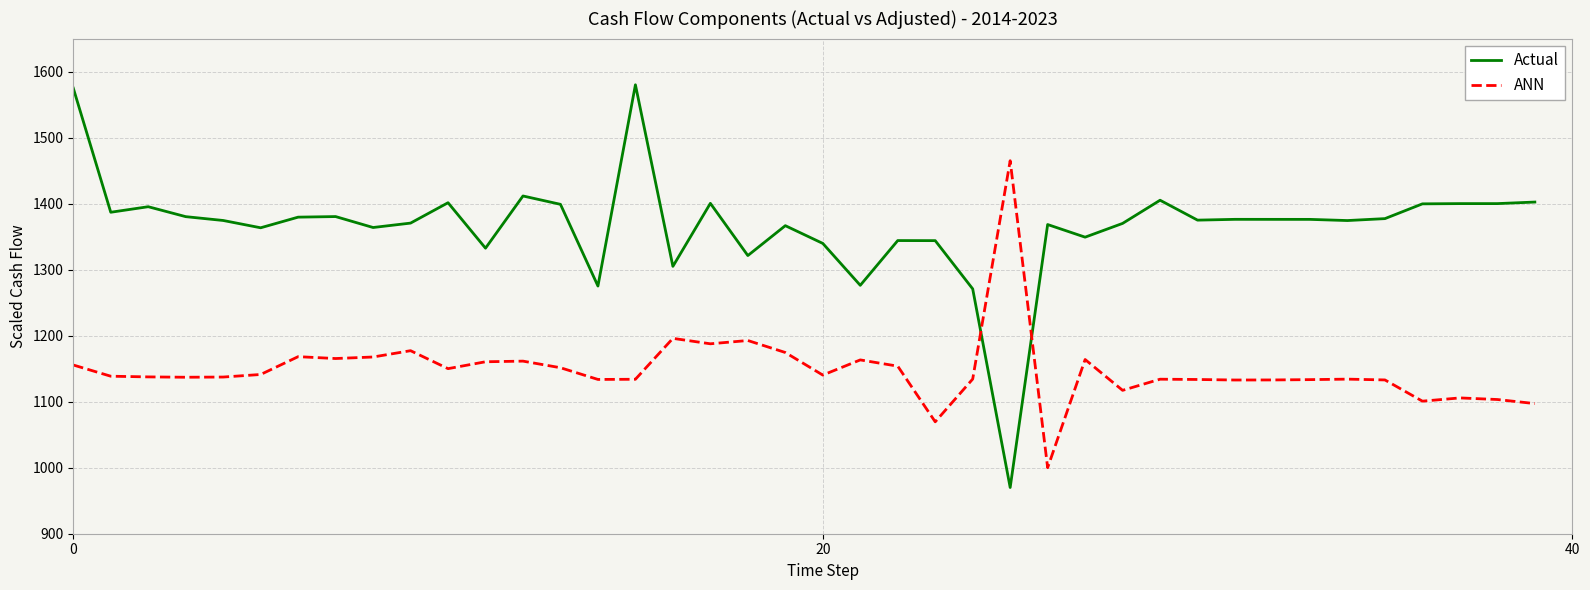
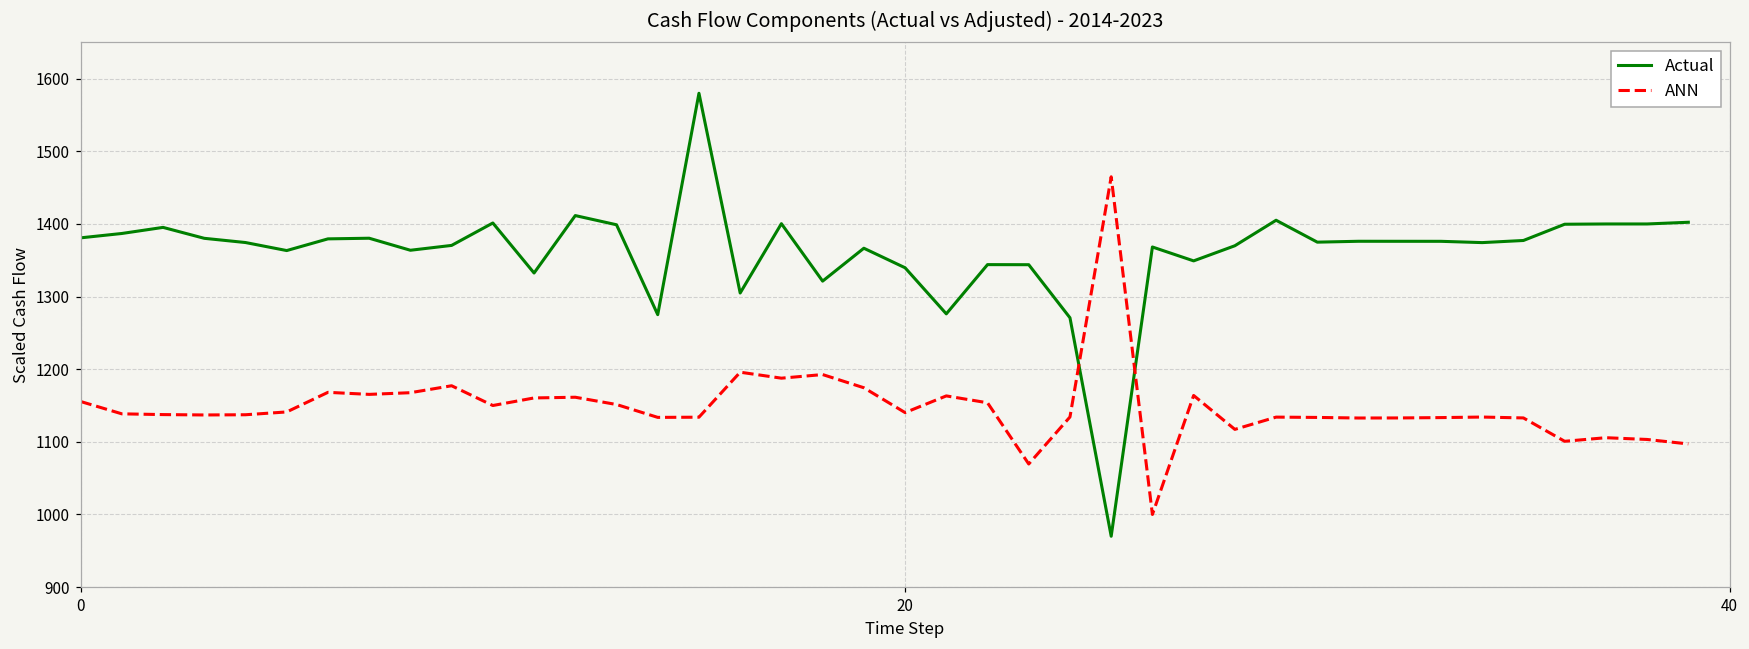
Actual, 0: 1570 -> 1380
